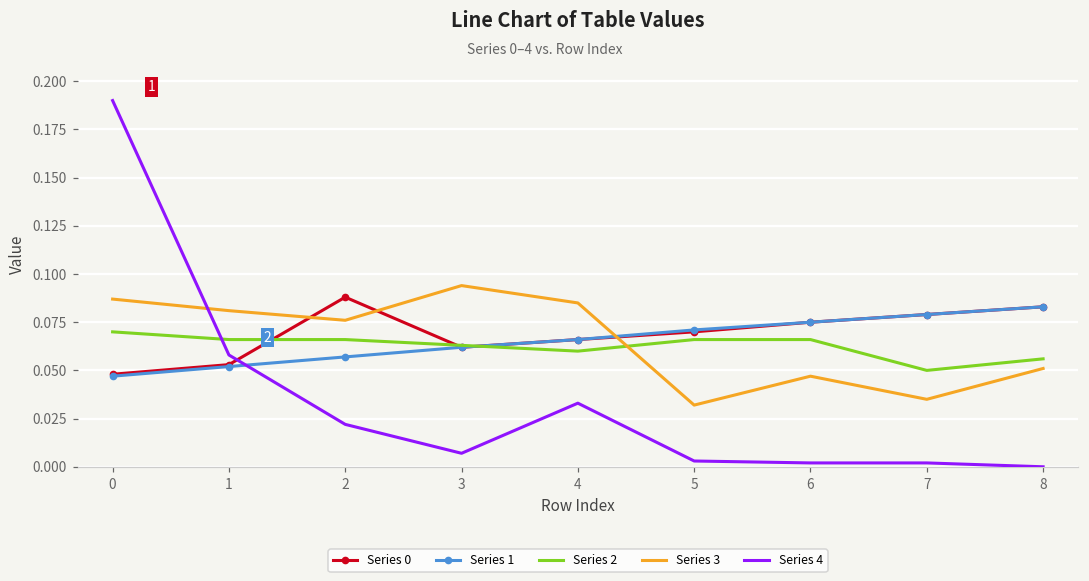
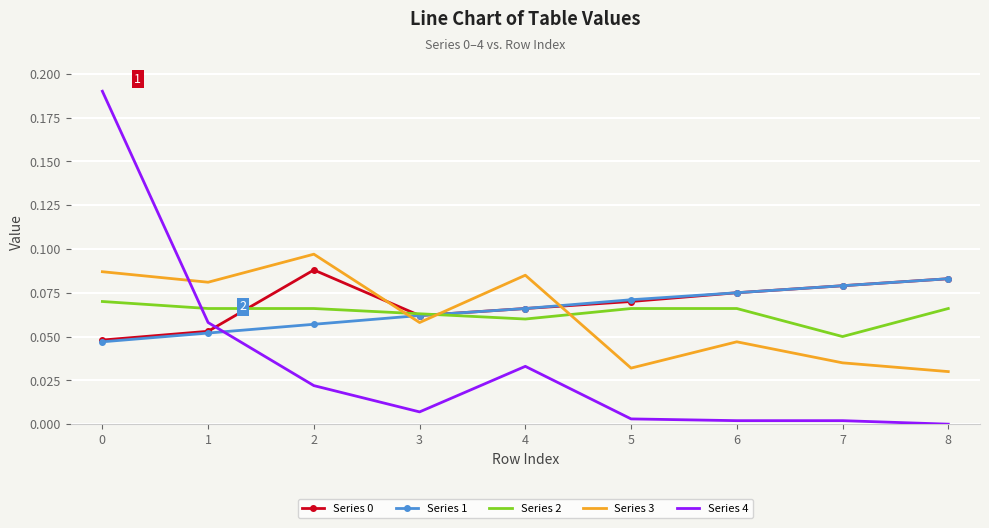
Series 3, 2: 0.076 -> 0.097
Series 3, 3: 0.094 -> 0.058
Series 2, 8: 0.056 -> 0.066
Series 3, 8: 0.051 -> 0.030
